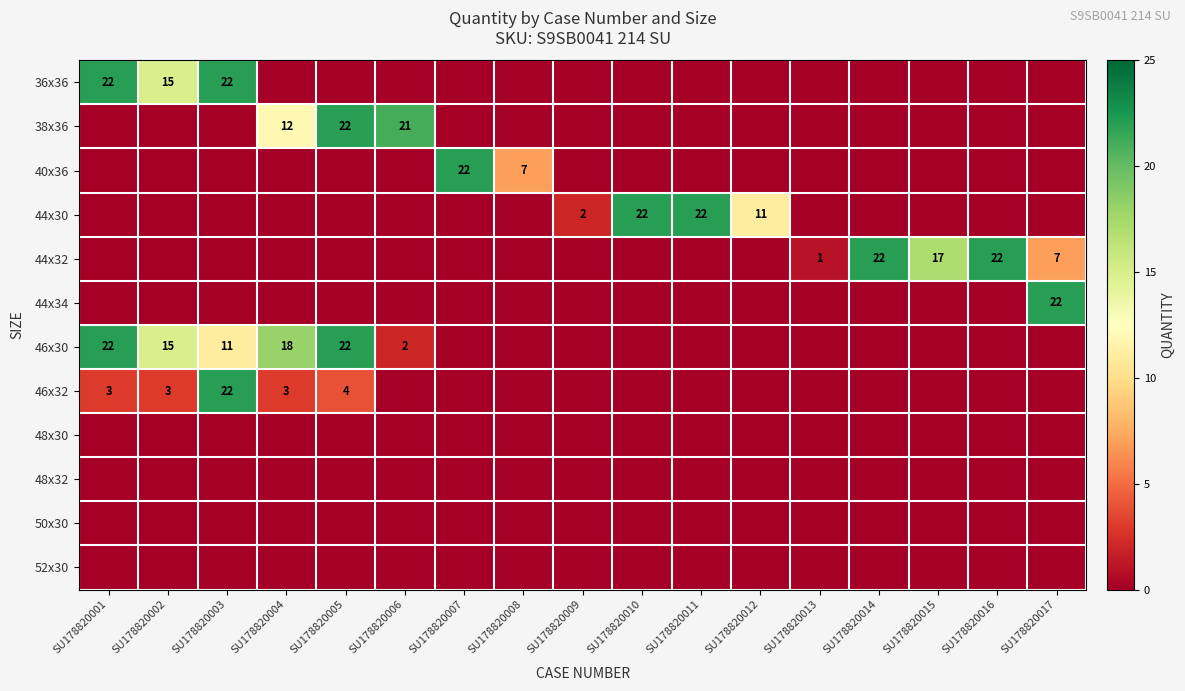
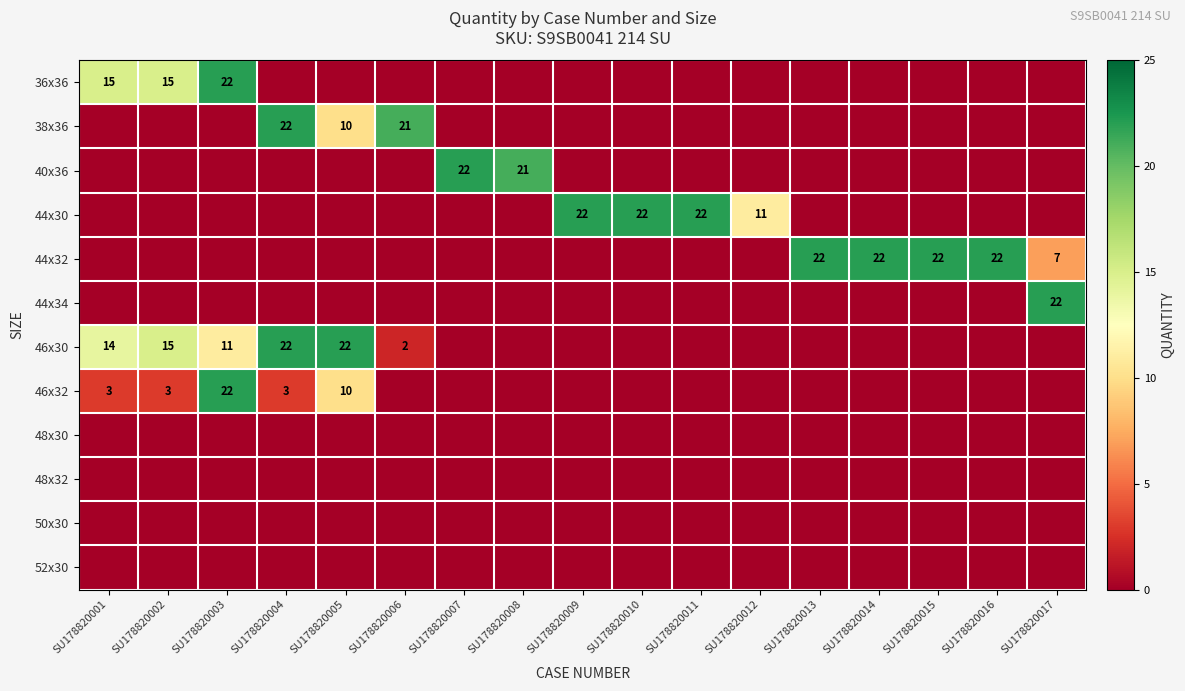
36x36, SU178820001: 22 -> 15
38x36, SU178820004: 12 -> 22
38x36, SU178820005: 22 -> 10
40x36, SU178820008: 7 -> 21
44x30, SU178820009: 2 -> 22
44x32, SU178820013: 1 -> 22
44x32, SU178820015: 17 -> 22
46x30, SU178820001: 22 -> 14
46x30, SU178820004: 18 -> 22
46x32, SU178820005: 4 -> 10
